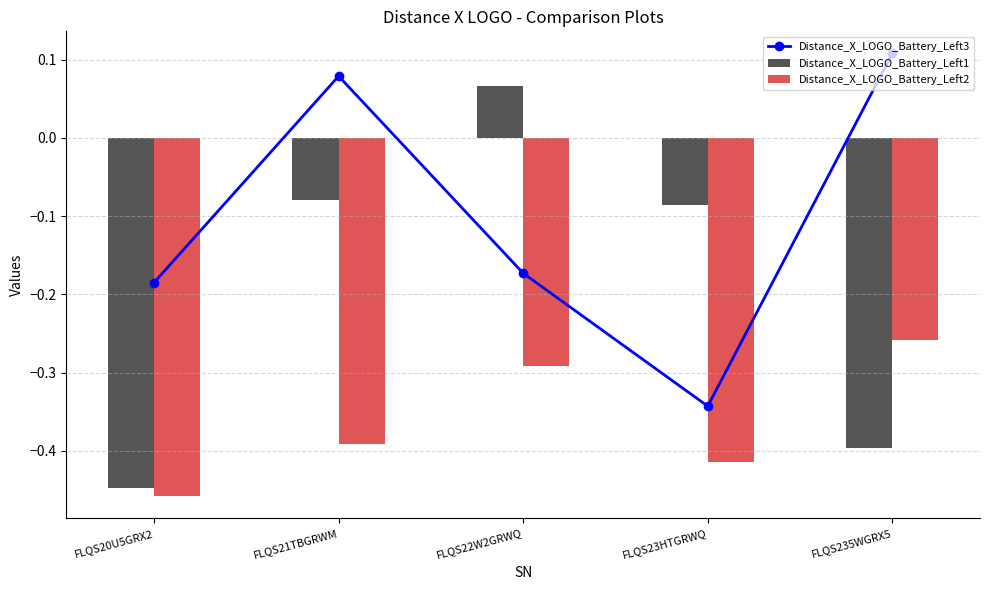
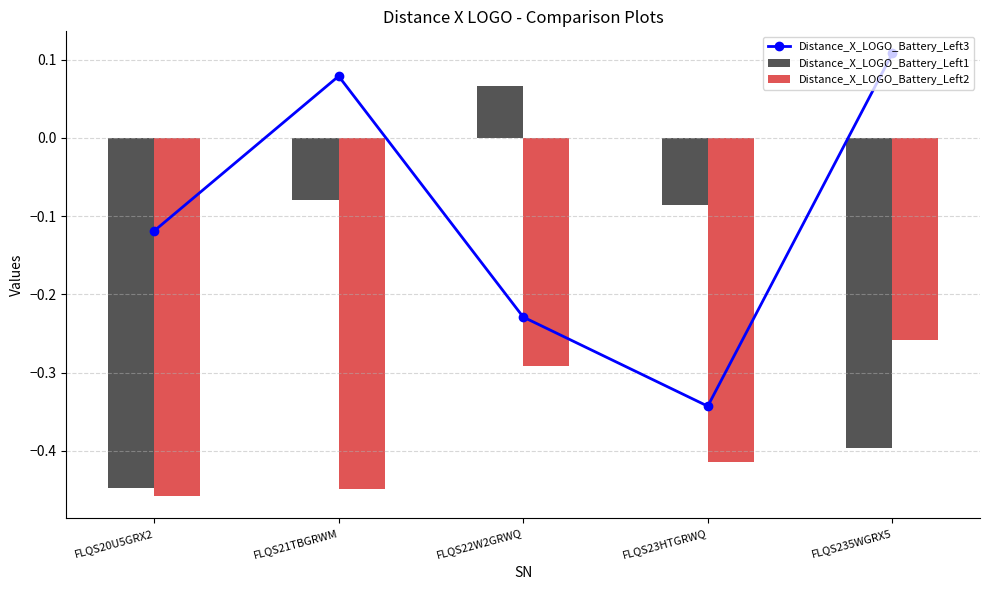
Distance_X_LOGO_Battery_Left3, FLQS20U5GRX2: -0.19 -> -0.12
Distance_X_LOGO_Battery_Left2, FLQS21TBGRWM: -0.39 -> -0.45
Distance_X_LOGO_Battery_Left3, FLQS22W2GRWQ: -0.17 -> -0.23
